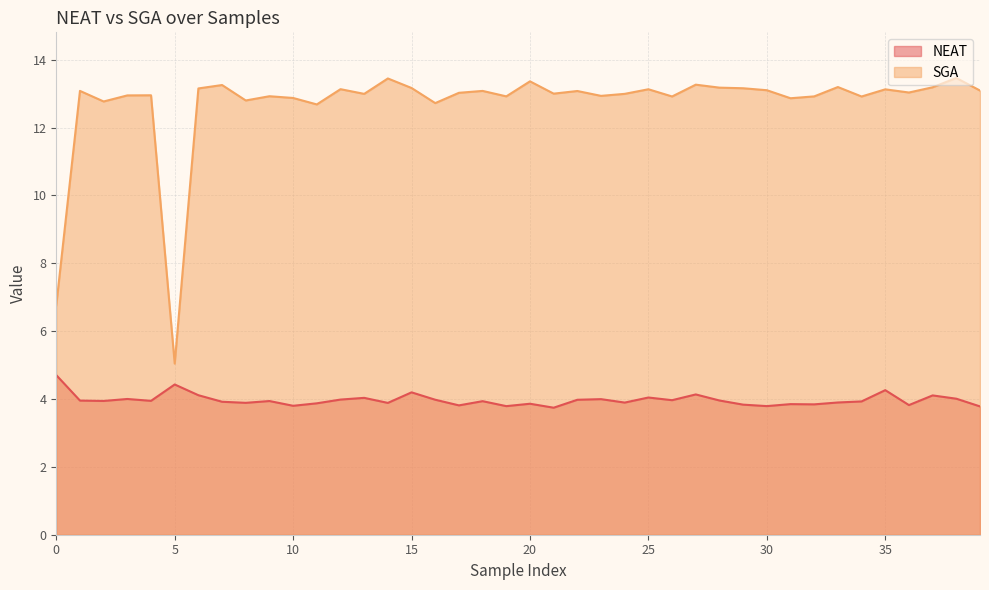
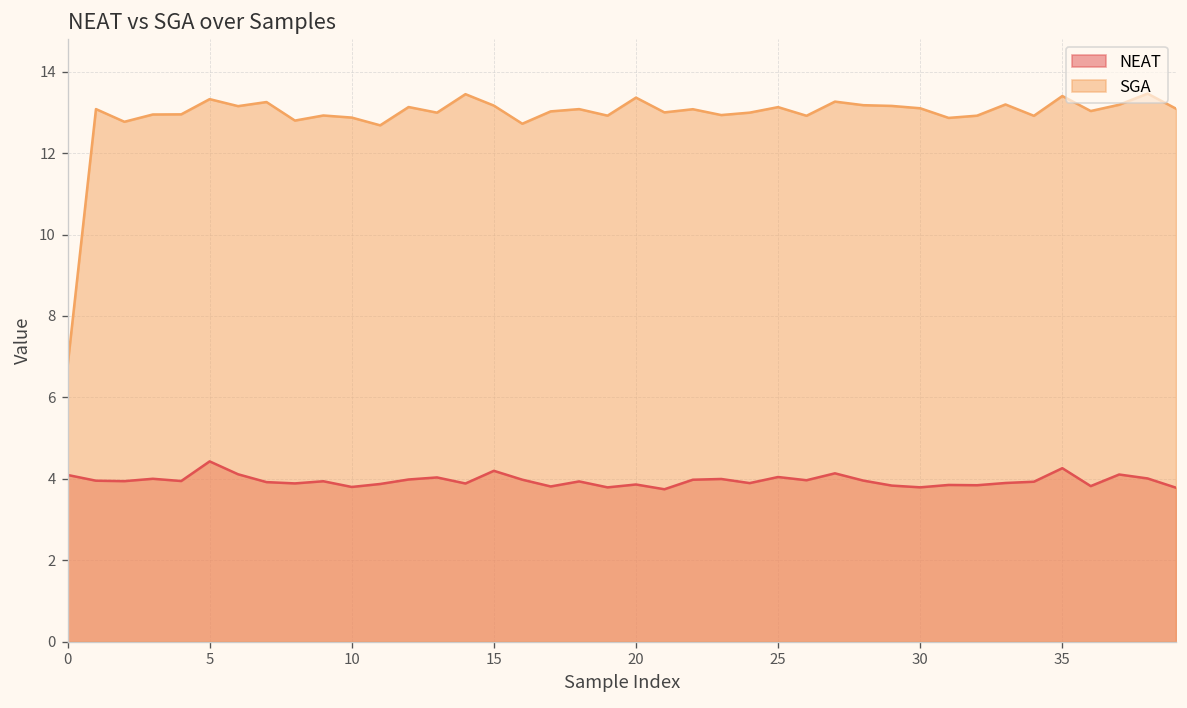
NEAT, 0: 4.7 -> 4.1
SGA, 5: 5.0 -> 13.3
SGA, 35: 13.1 -> 13.4
